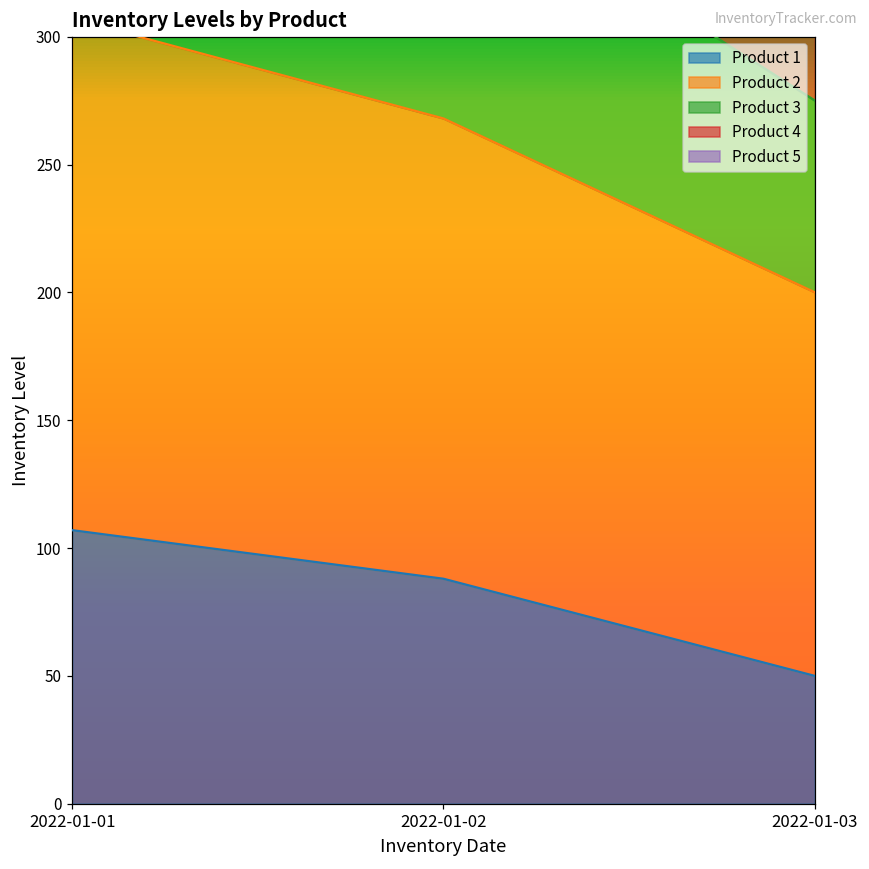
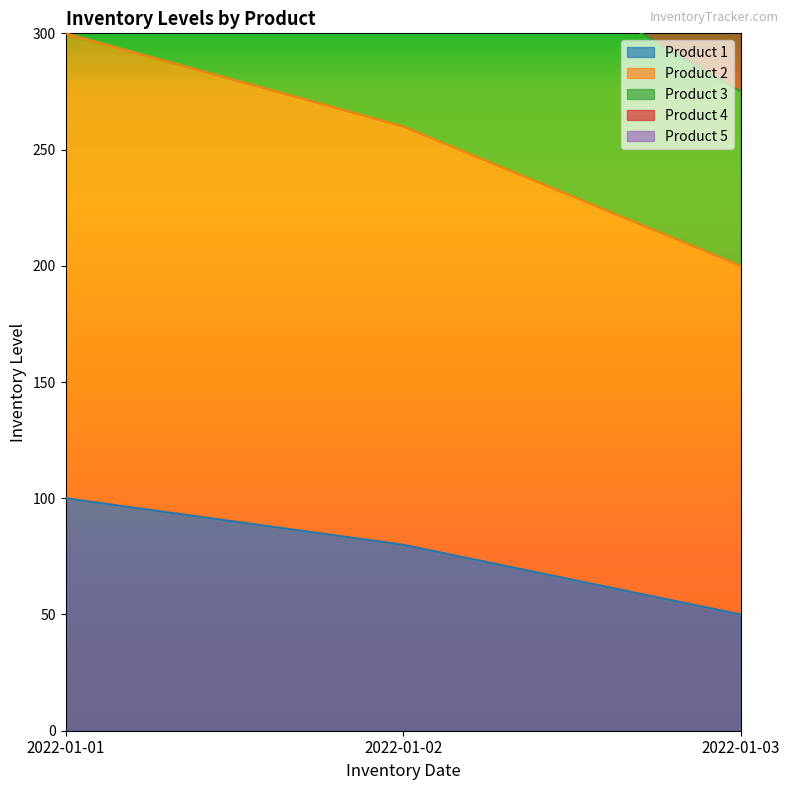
Product 1, 2022-01-01: 107 -> 100
Product 1, 2022-01-02: 88 -> 80
